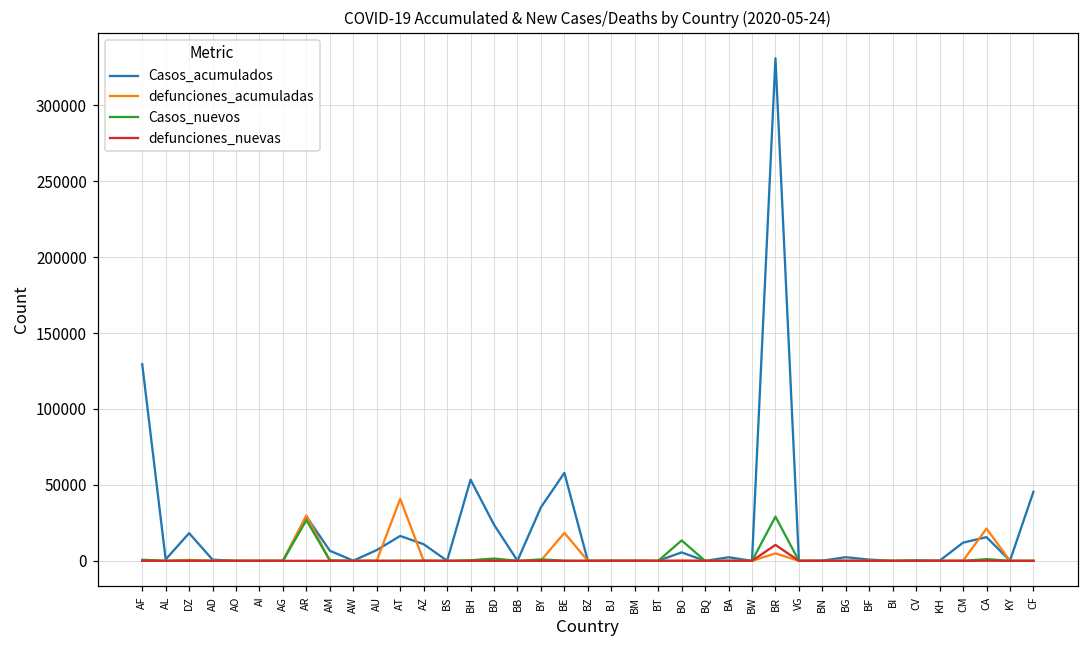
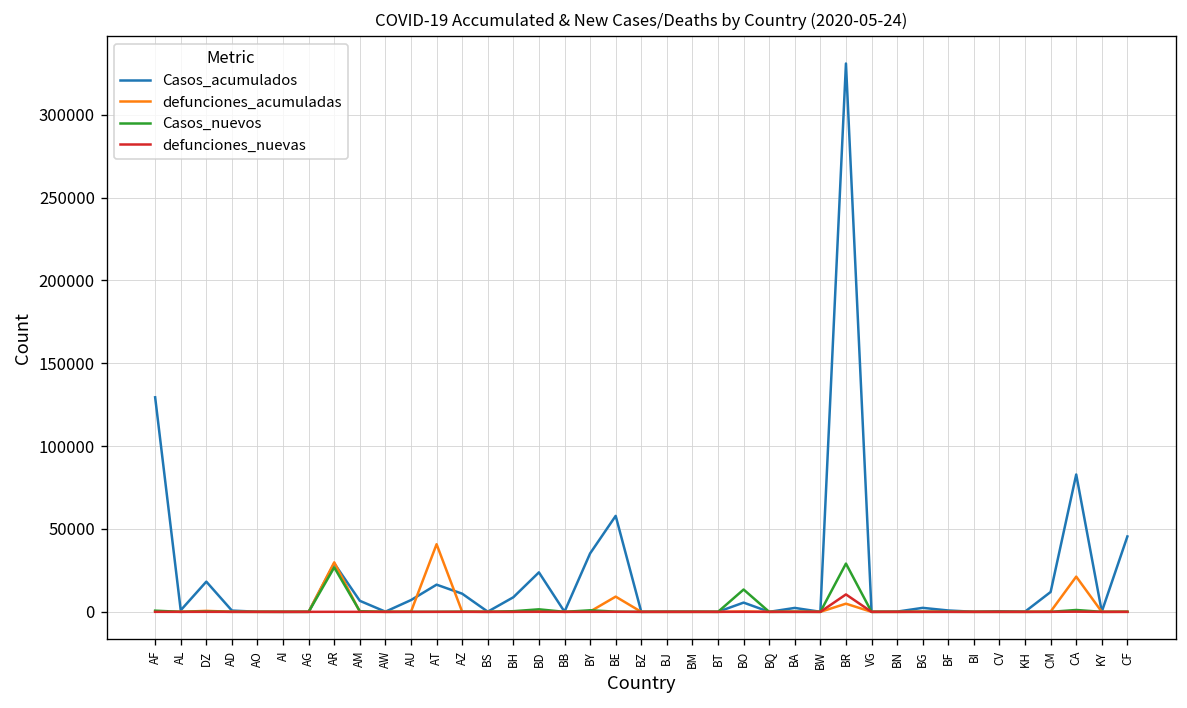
Casos_acumulados, BH: 53000 -> 9000
defunciones_acumuladas, BE: 18000 -> 9000
Casos_acumulados, CA: 16000 -> 83000
